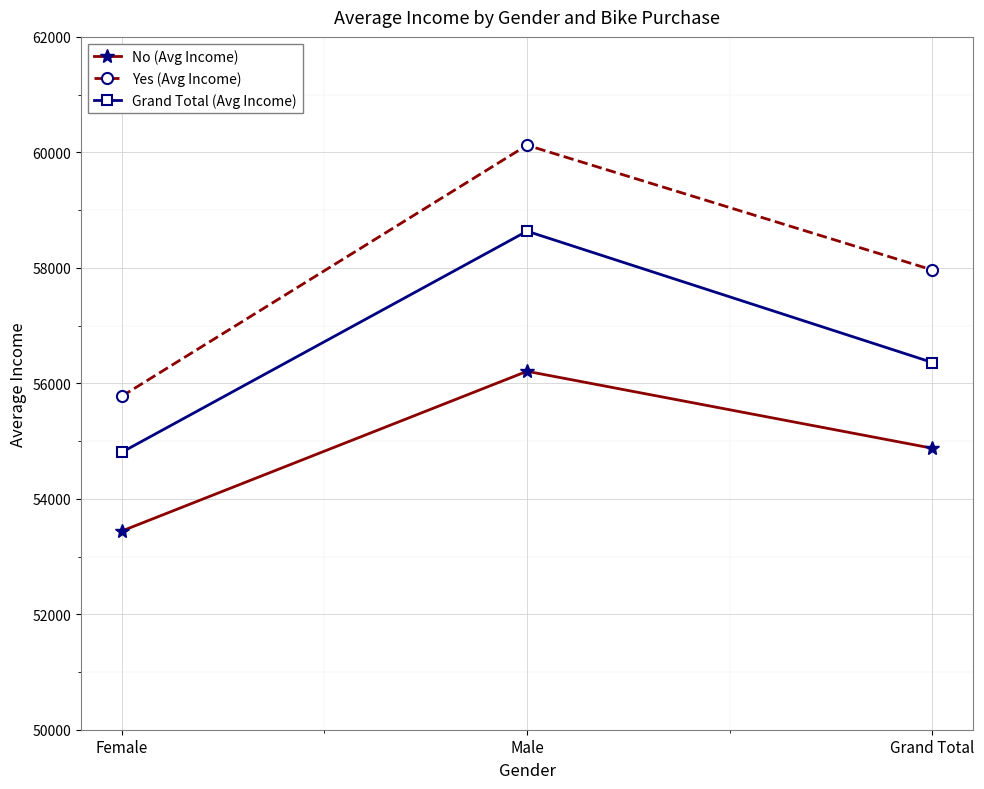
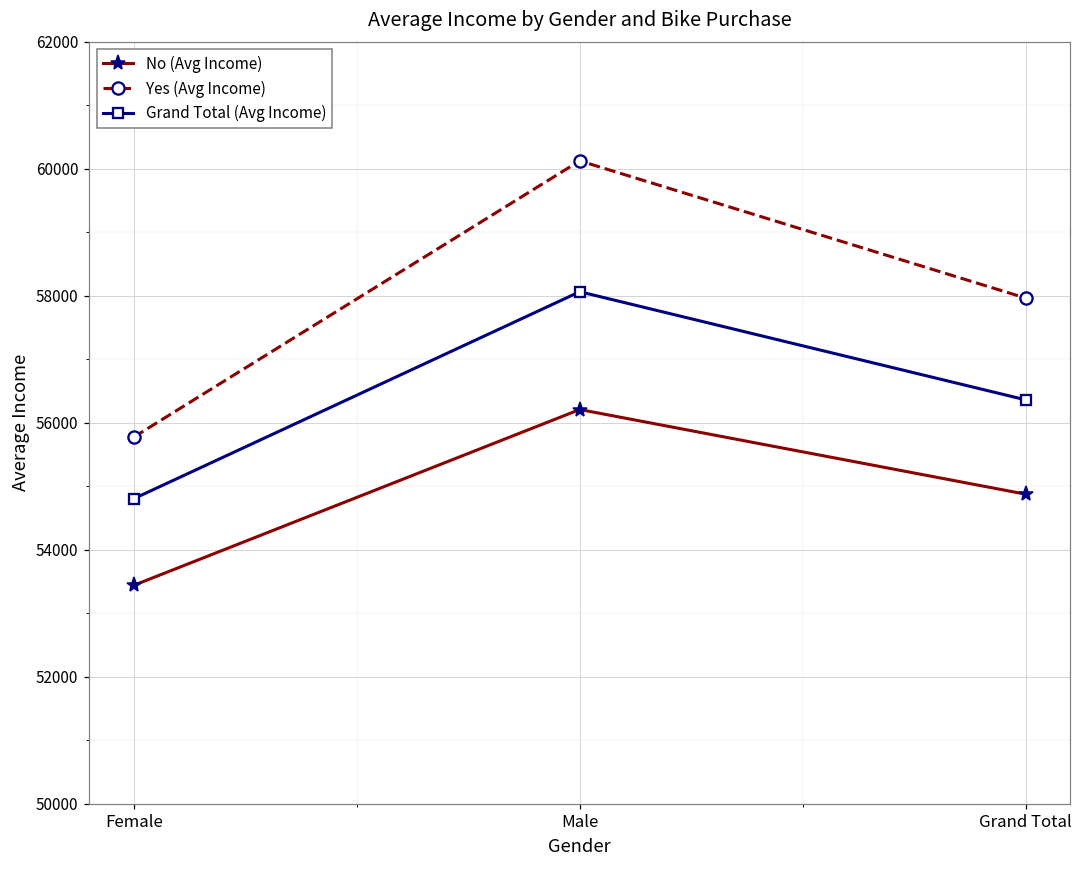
Grand Total (Avg Income), Male: 58600 -> 58100
